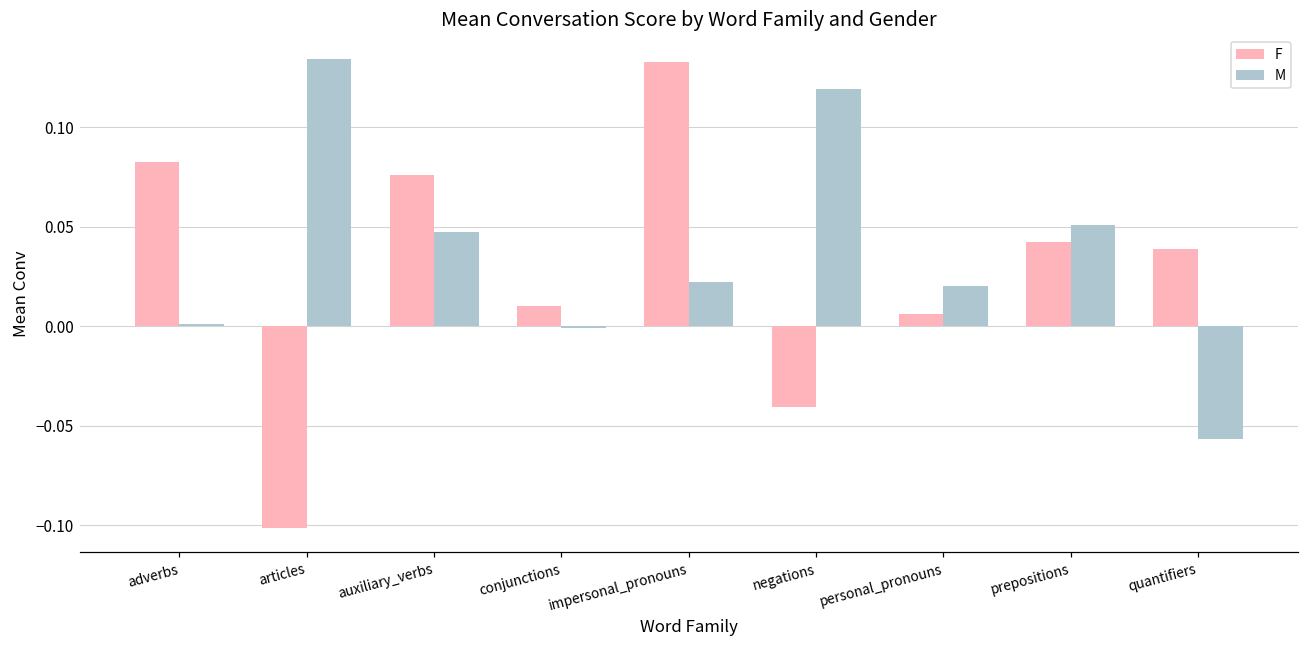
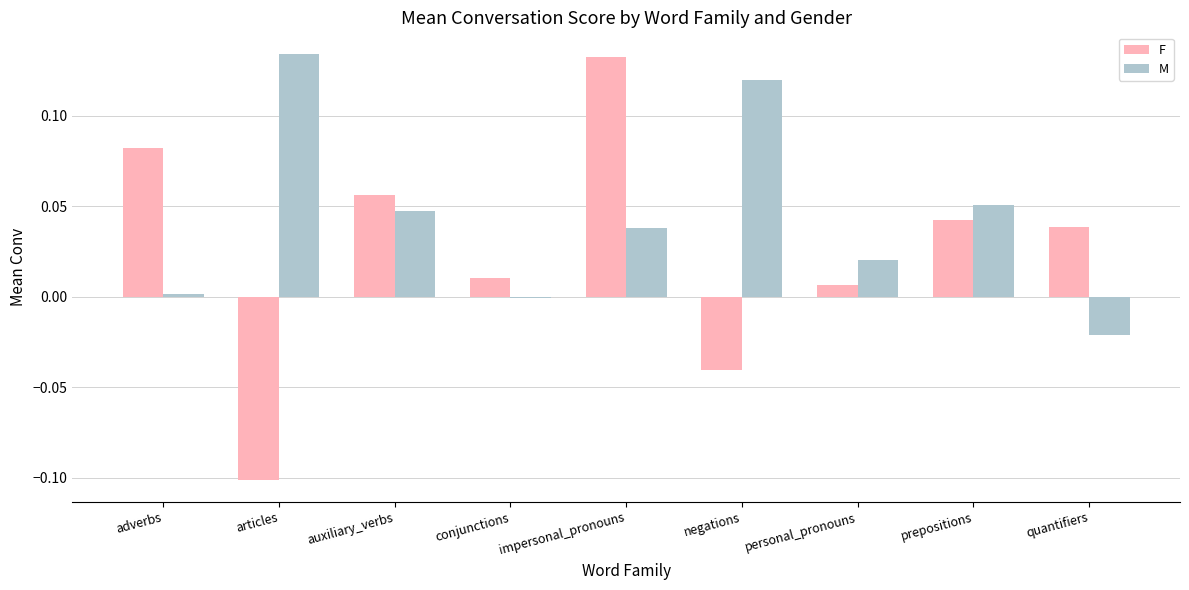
F, auxiliary_verbs: 0.076 -> 0.056
M, impersonal_pronouns: 0.022 -> 0.038
M, quantifiers: -0.057 -> -0.021
